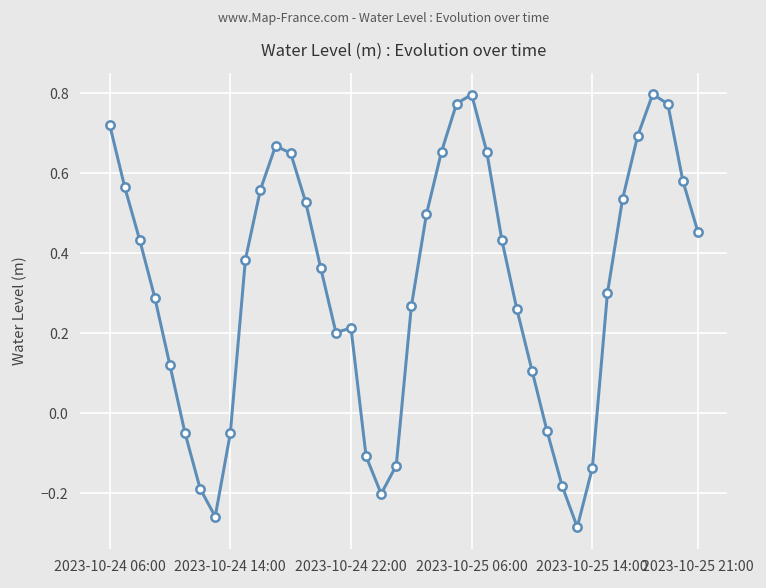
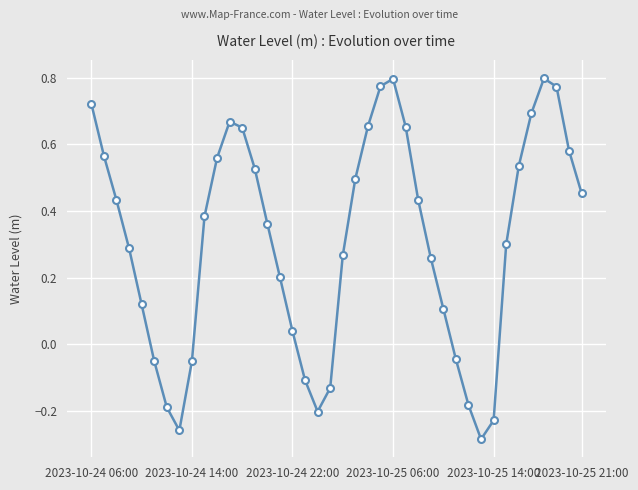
2023-10-24 22:00: 0.21 -> 0.04
2023-10-25 14:00: -0.14 -> -0.23
